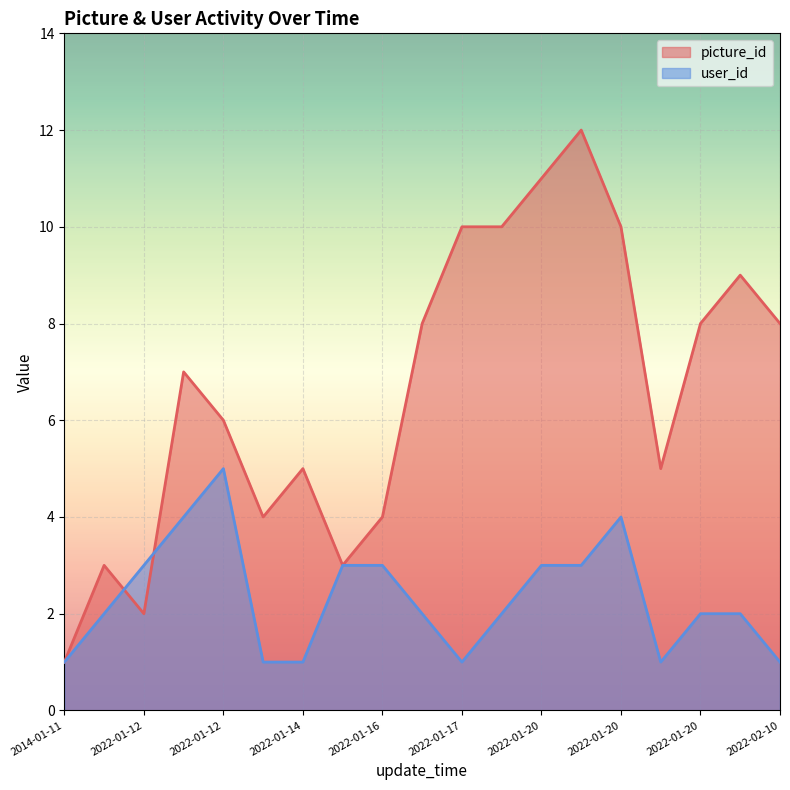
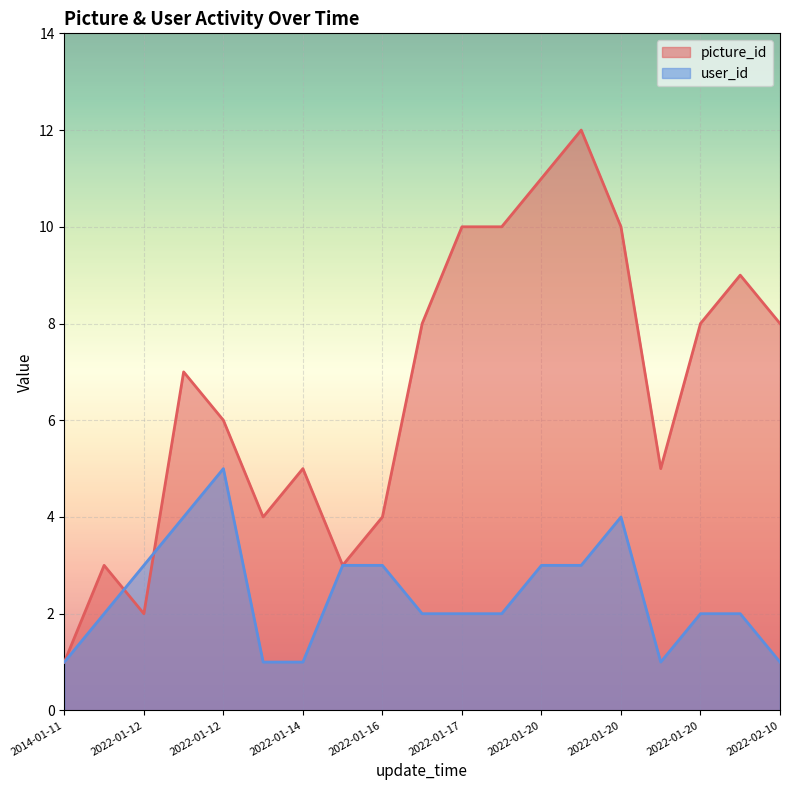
user_id, 2022-01-17: 1 -> 2
